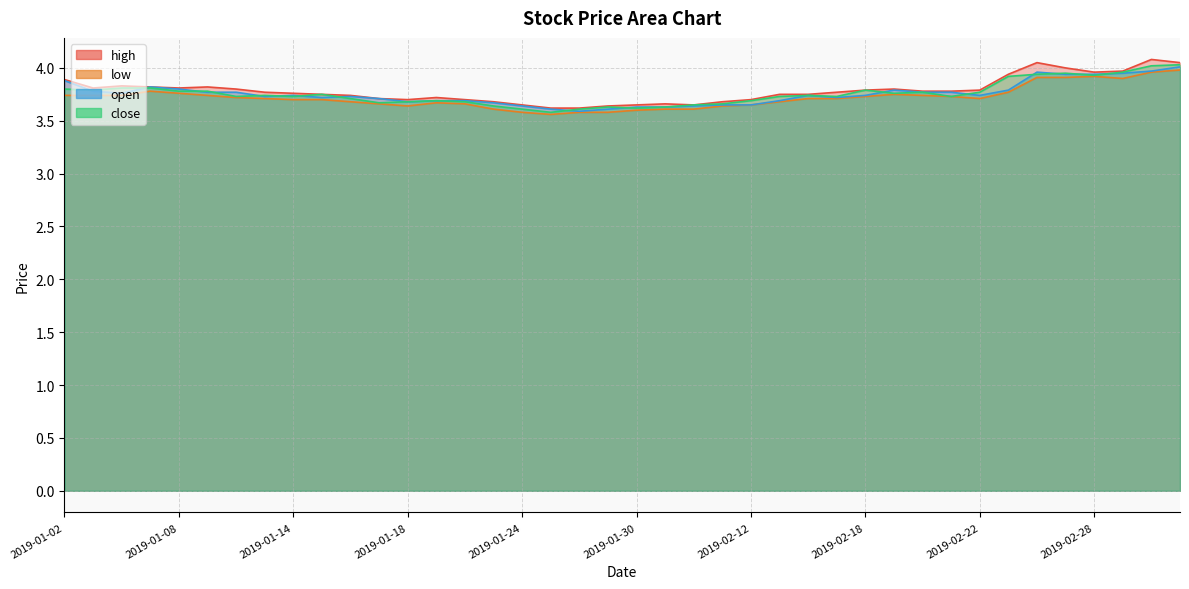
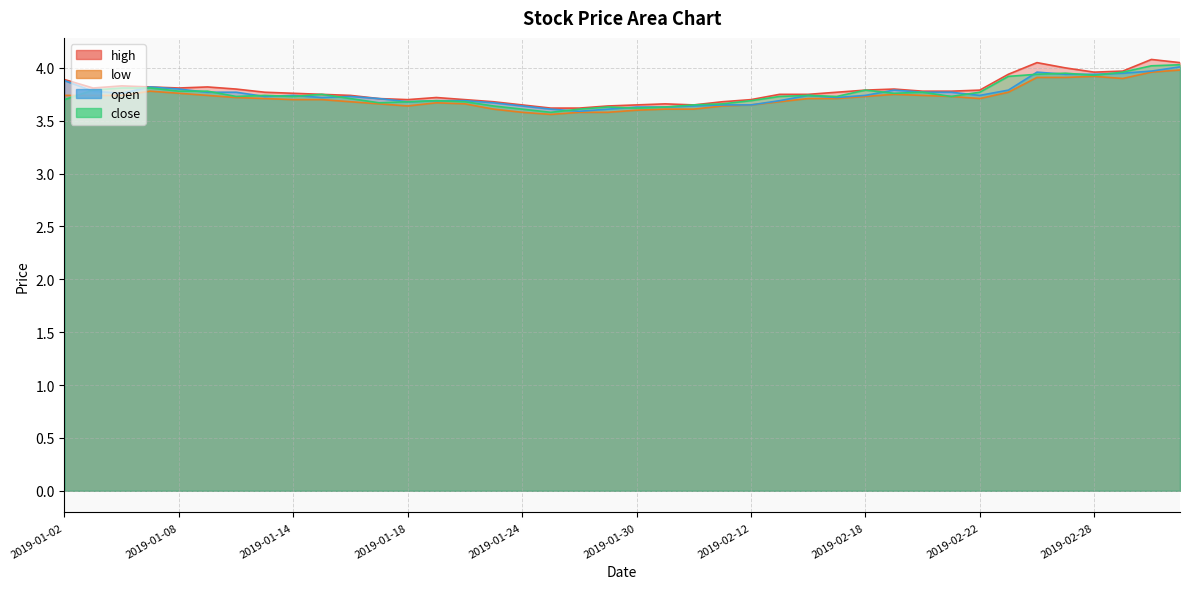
close, 2019-01-02: 3.8 -> 3.7
